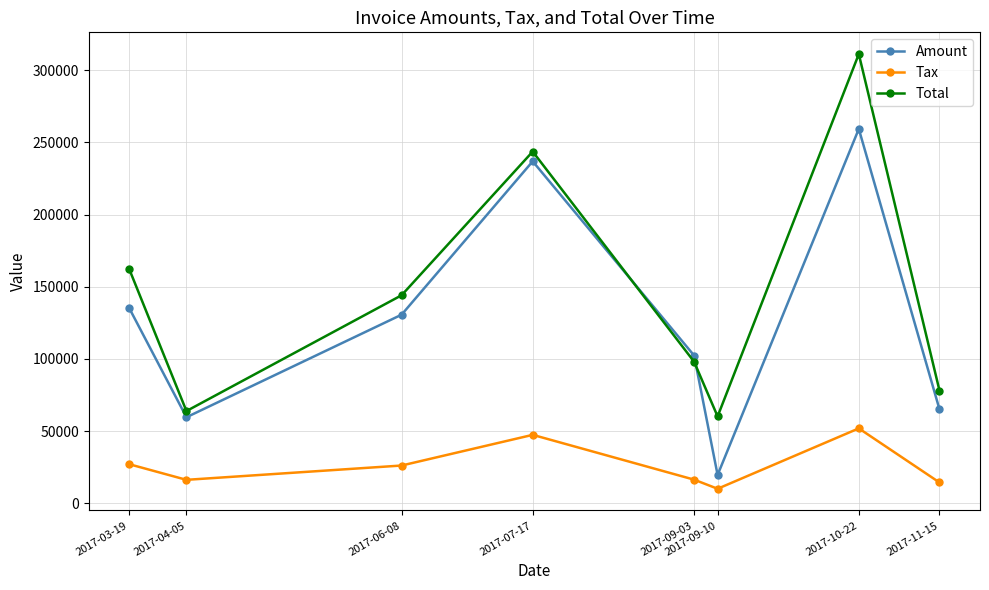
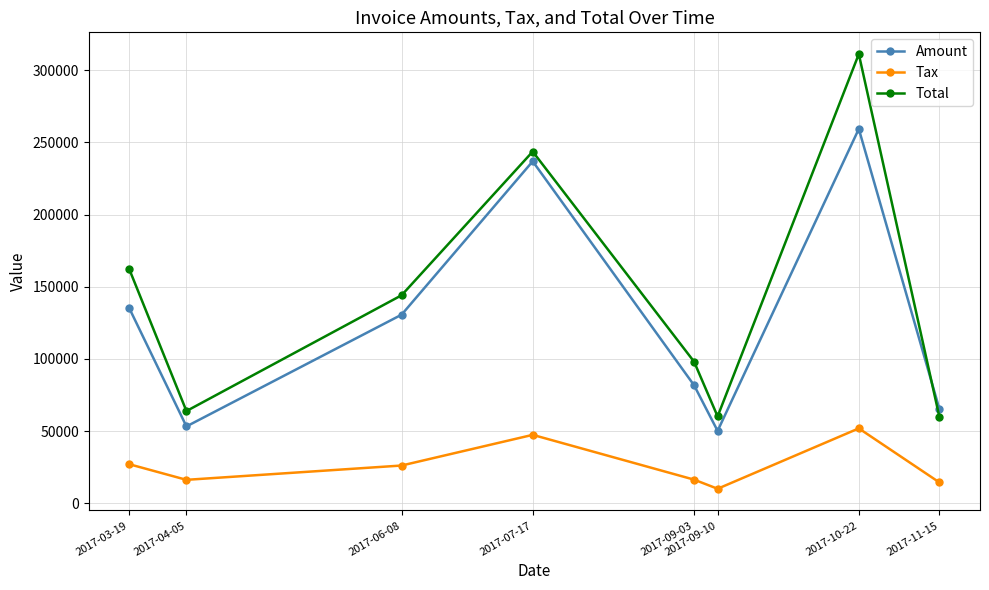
Amount, 2017-04-05: 60000 -> 53000
Amount, 2017-09-03: 102000 -> 82000
Amount, 2017-09-10: 20000 -> 50000
Total, 2017-11-15: 78000 -> 60000
